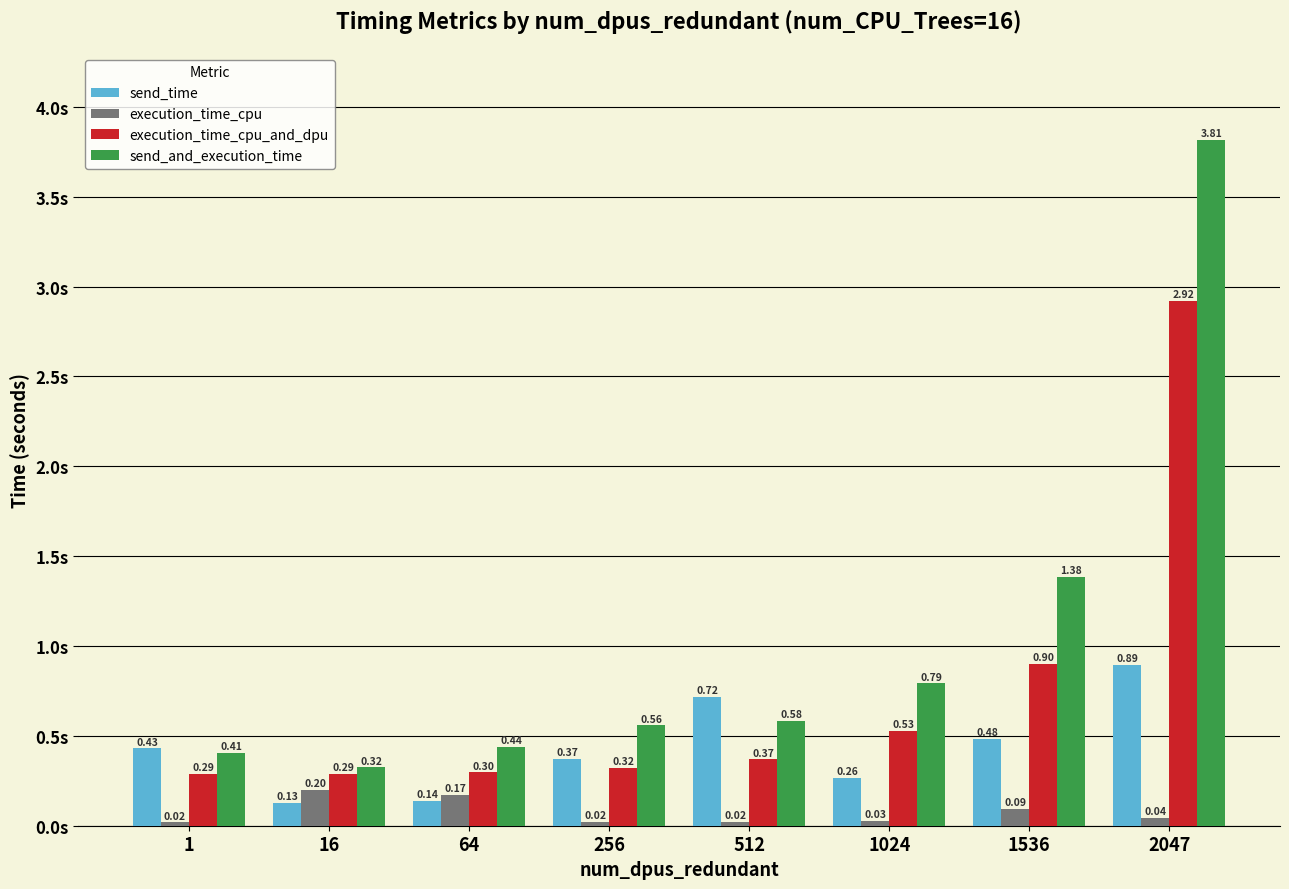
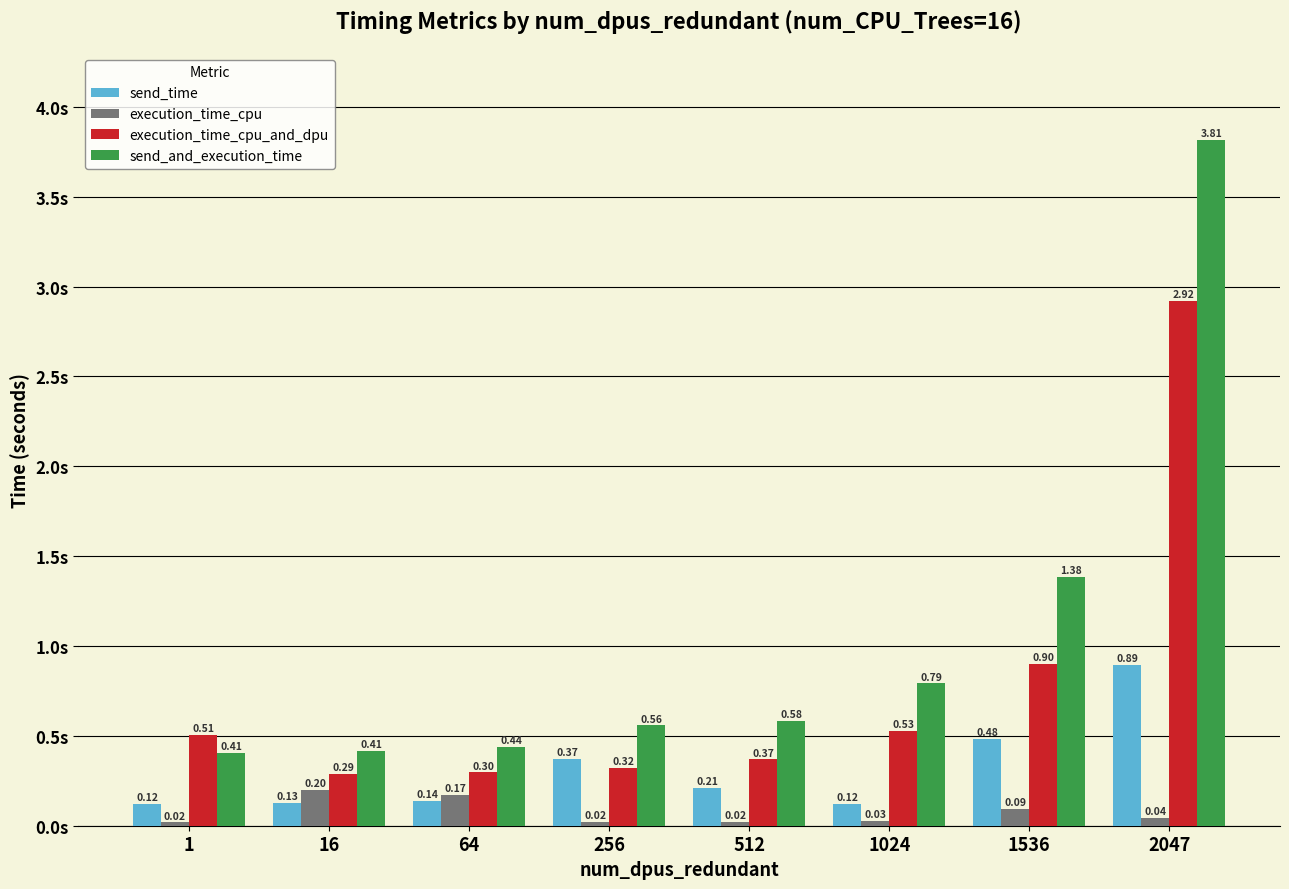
send_time, 1: 0.43 -> 0.12
execution_time_cpu_and_dpu, 1: 0.29 -> 0.51
send_and_execution_time, 16: 0.32 -> 0.41
send_time, 512: 0.72 -> 0.21
send_time, 1024: 0.26 -> 0.12
